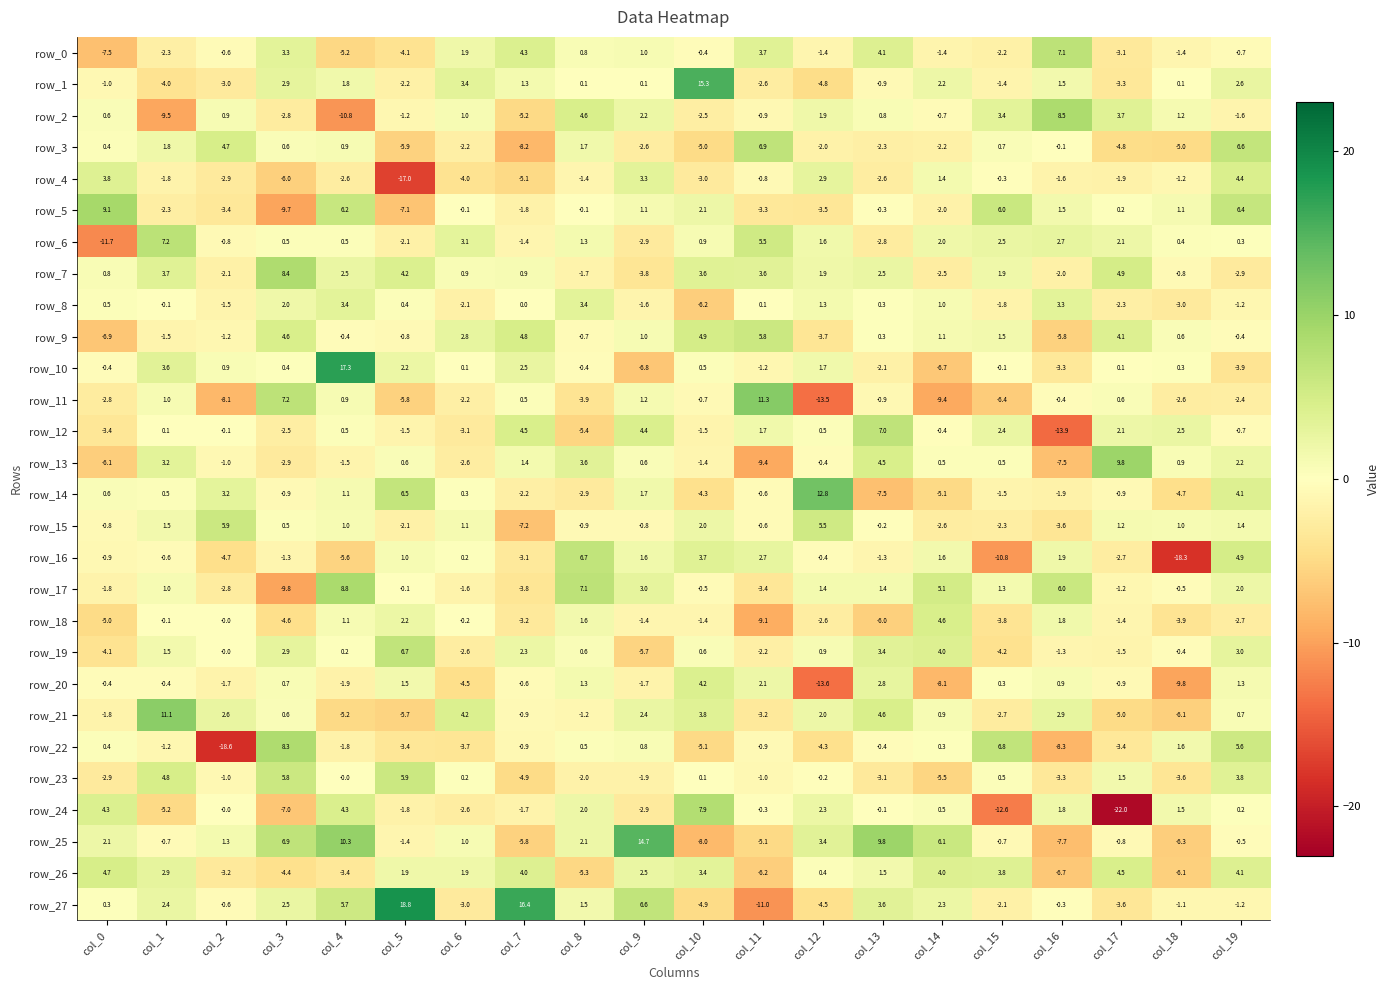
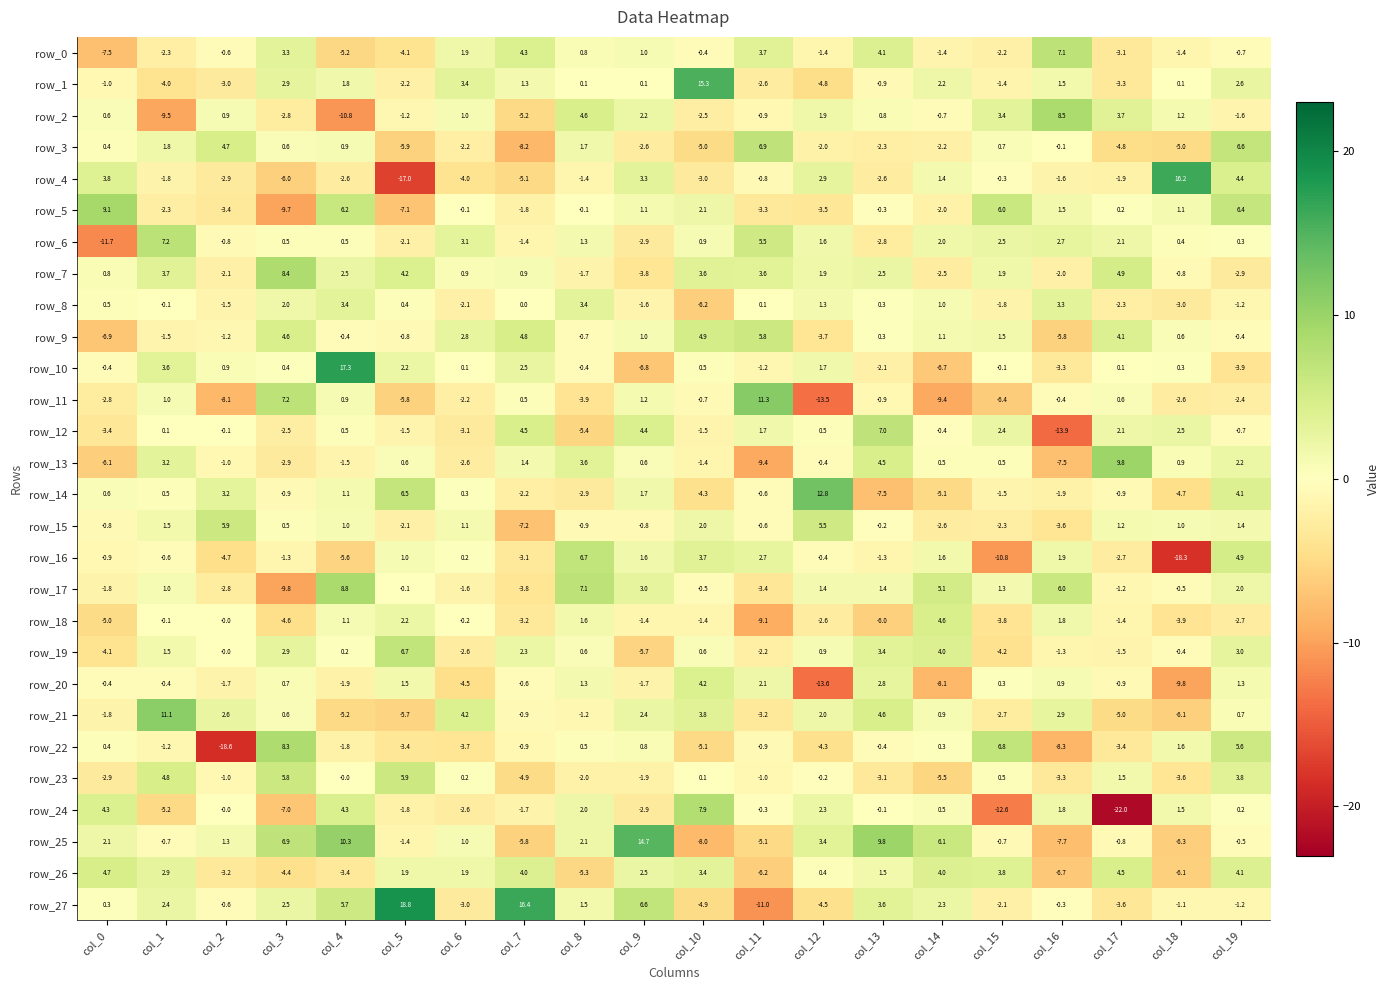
row_4, col_18: -1.2 -> 16.2
